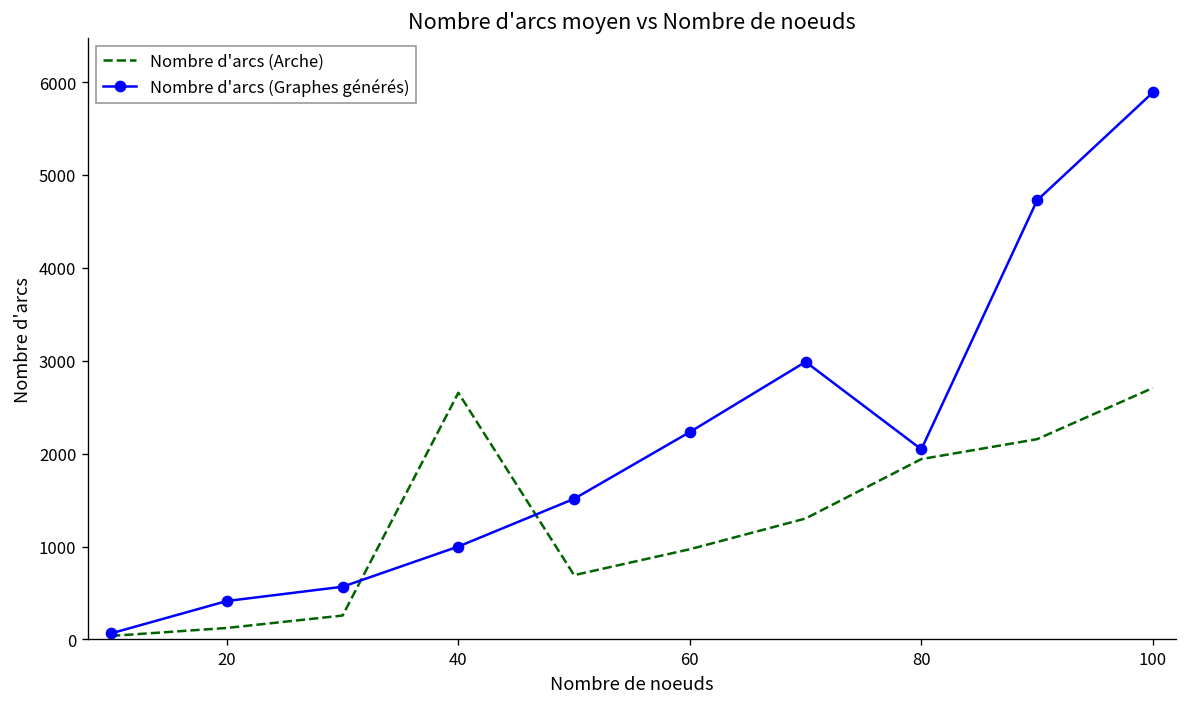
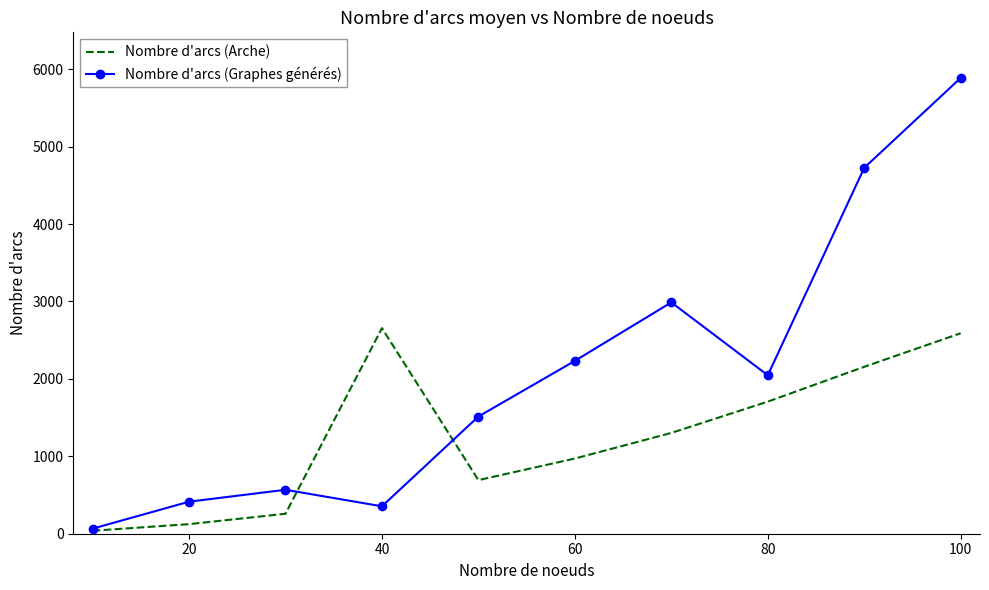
Nombre d'arcs (Graphes générés), 40: 1000 -> 400
Nombre d'arcs (Arche), 80: 1900 -> 1700
Nombre d'arcs (Arche), 100: 2700 -> 2600
